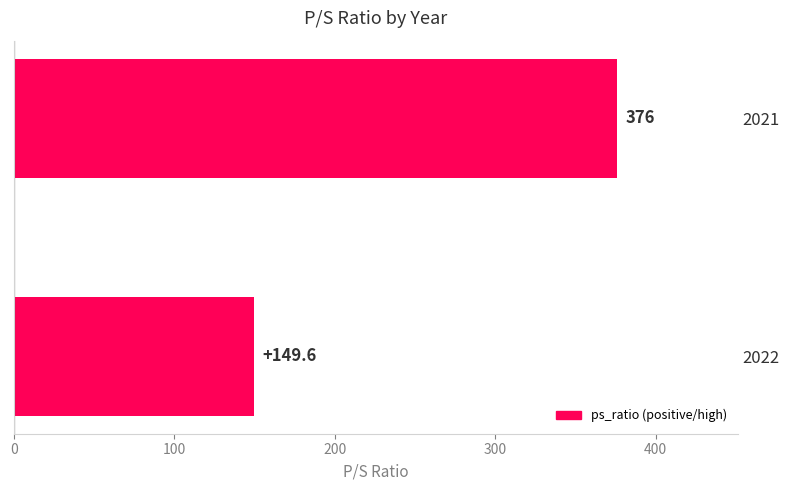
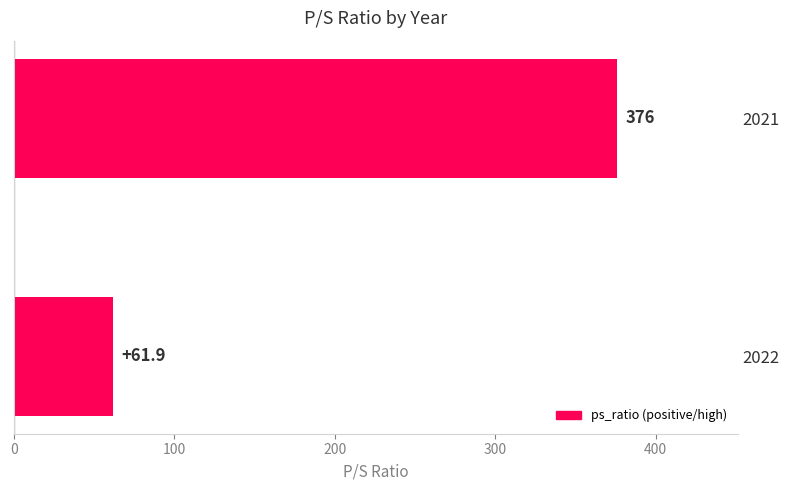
2022: +149.6 -> +61.9
